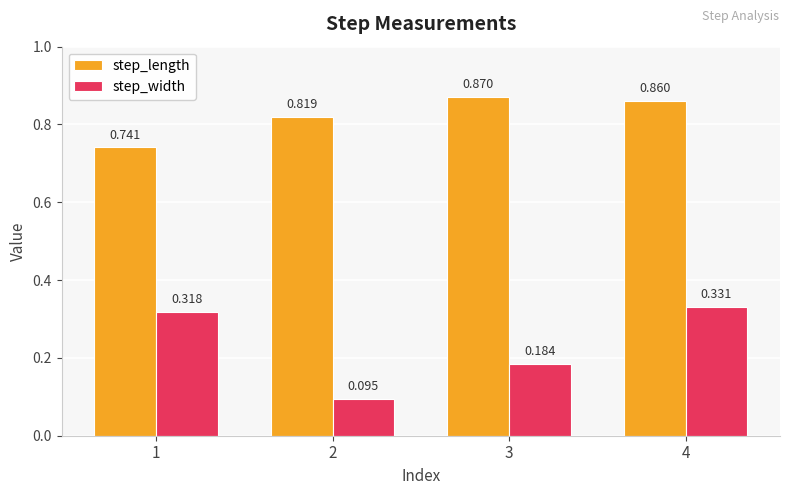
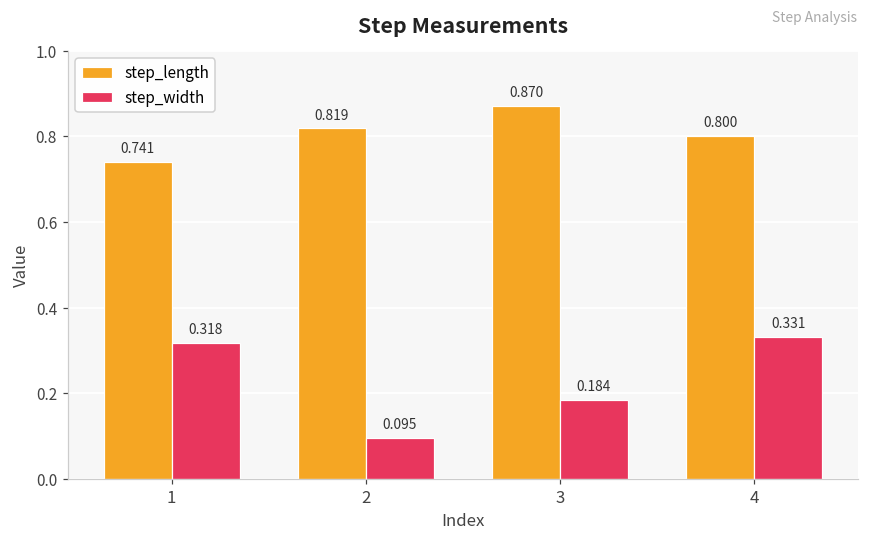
step_length, 4: 0.860 -> 0.800
